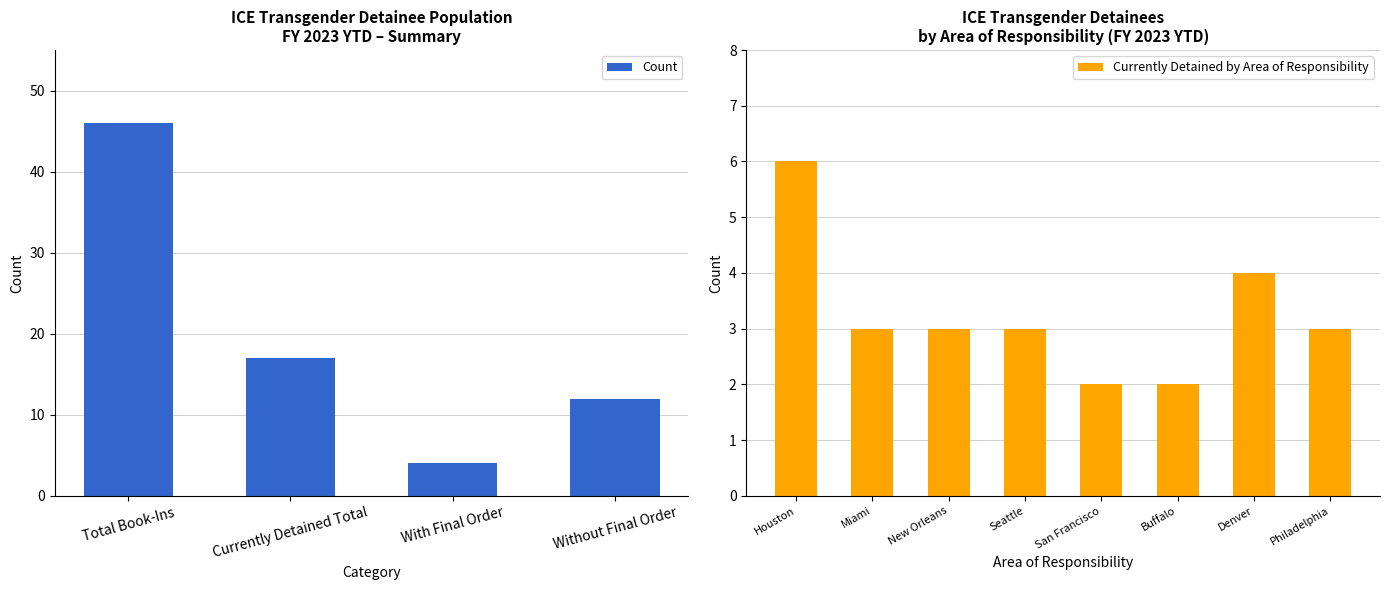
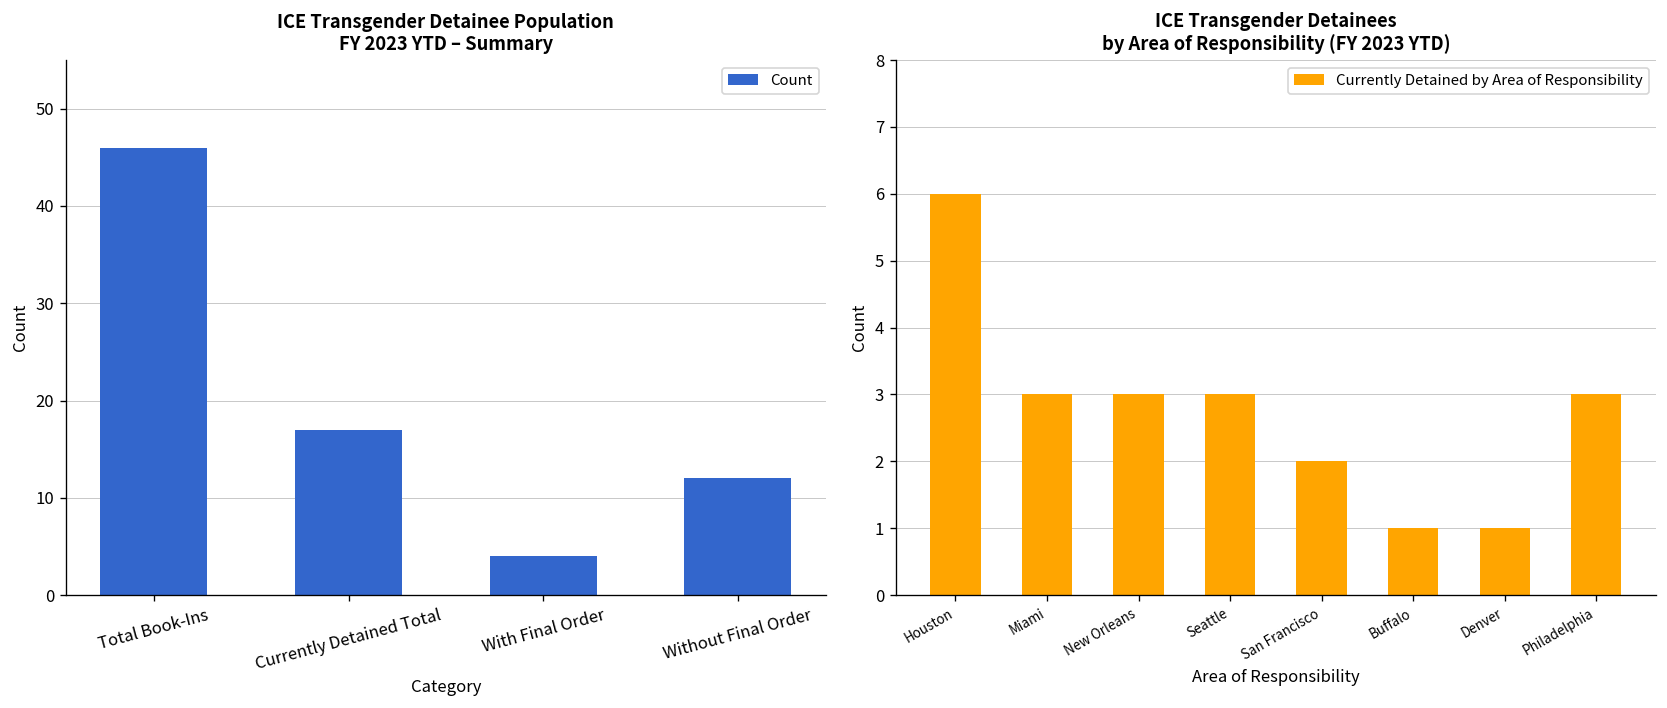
ICE Transgender Detainees by Area of Responsibility (FY 2023 YTD), Buffalo: 2 -> 1
ICE Transgender Detainees by Area of Responsibility (FY 2023 YTD), Denver: 4 -> 1
